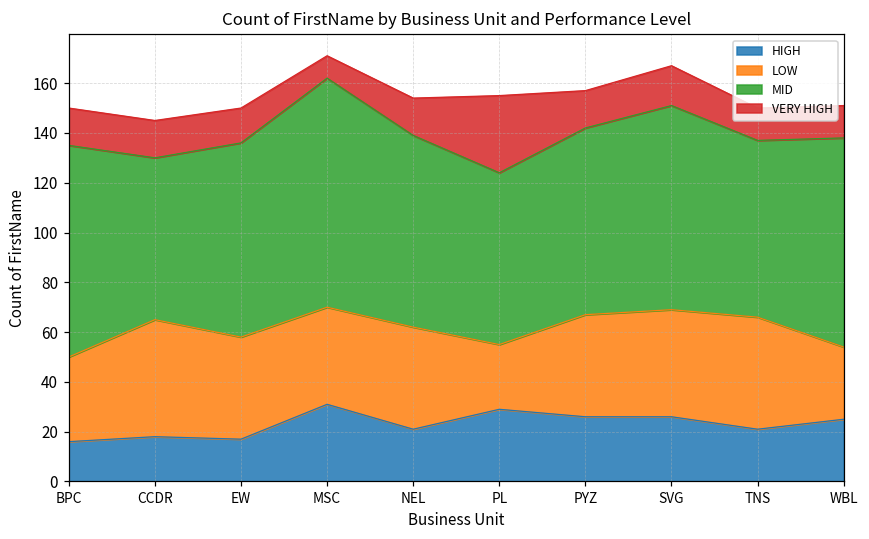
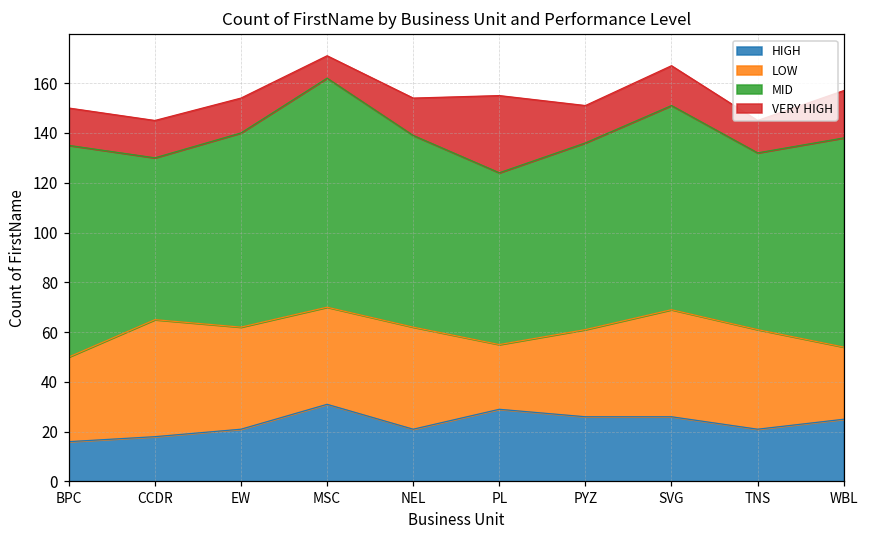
HIGH, EW: 17 -> 21
LOW, PYZ: 41 -> 35
LOW, TNS: 45 -> 40
VERY HIGH, WBL: 13 -> 19
